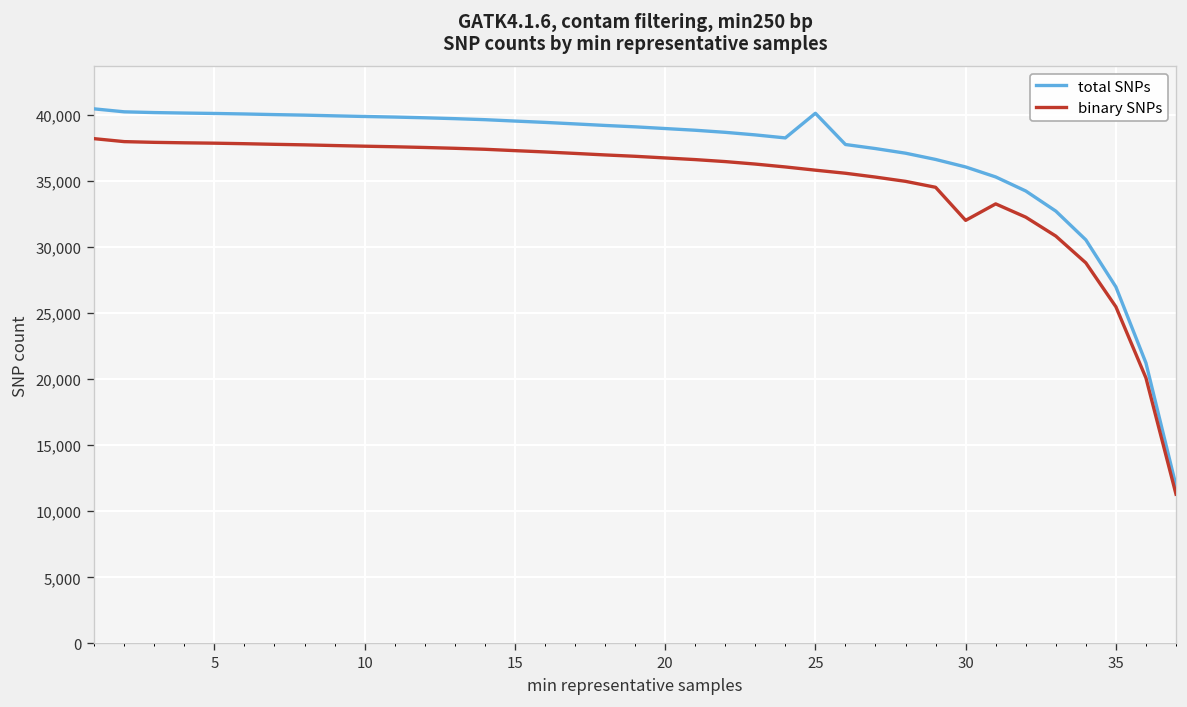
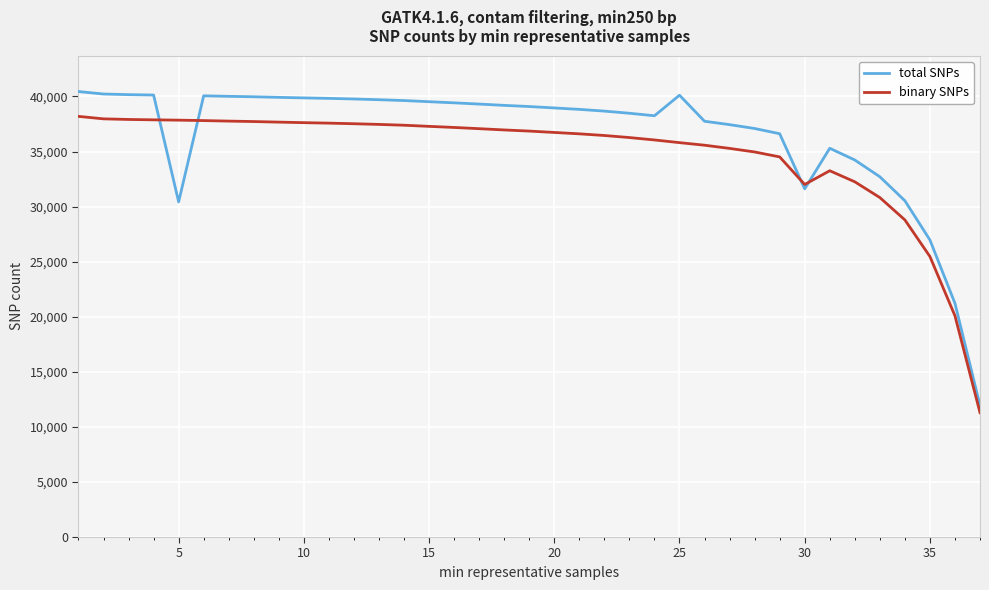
total SNPs, 5: 40,100 -> 30,400
total SNPs, 30: 36,100 -> 31,600
